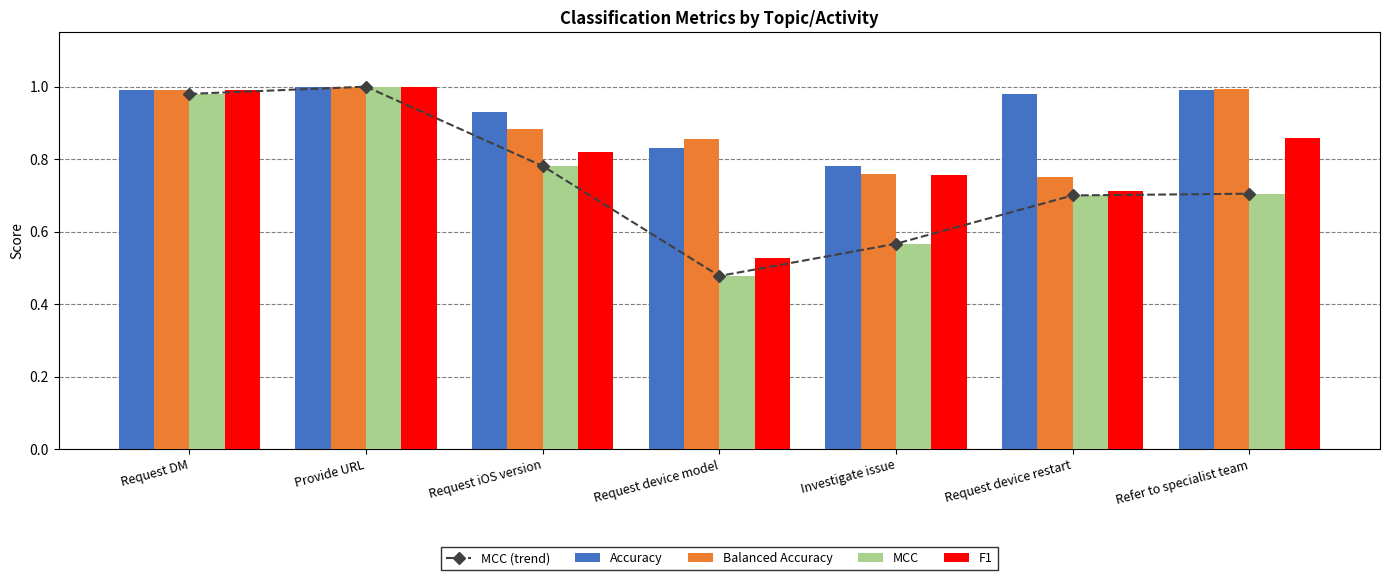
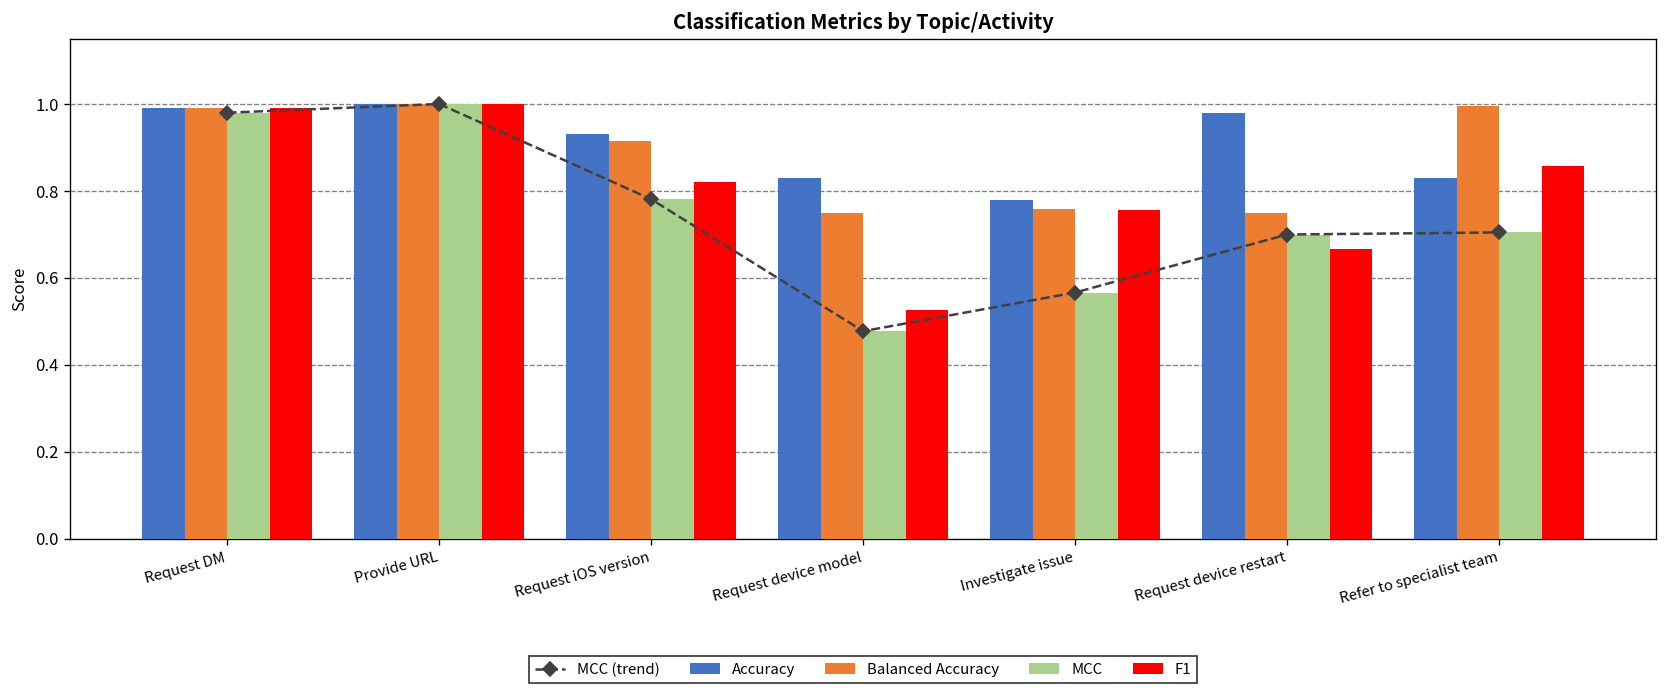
Balanced Accuracy, Request iOS version: 0.88 -> 0.91
Balanced Accuracy, Request device model: 0.86 -> 0.75
F1, Request device restart: 0.71 -> 0.67
Accuracy, Refer to specialist team: 0.99 -> 0.83
